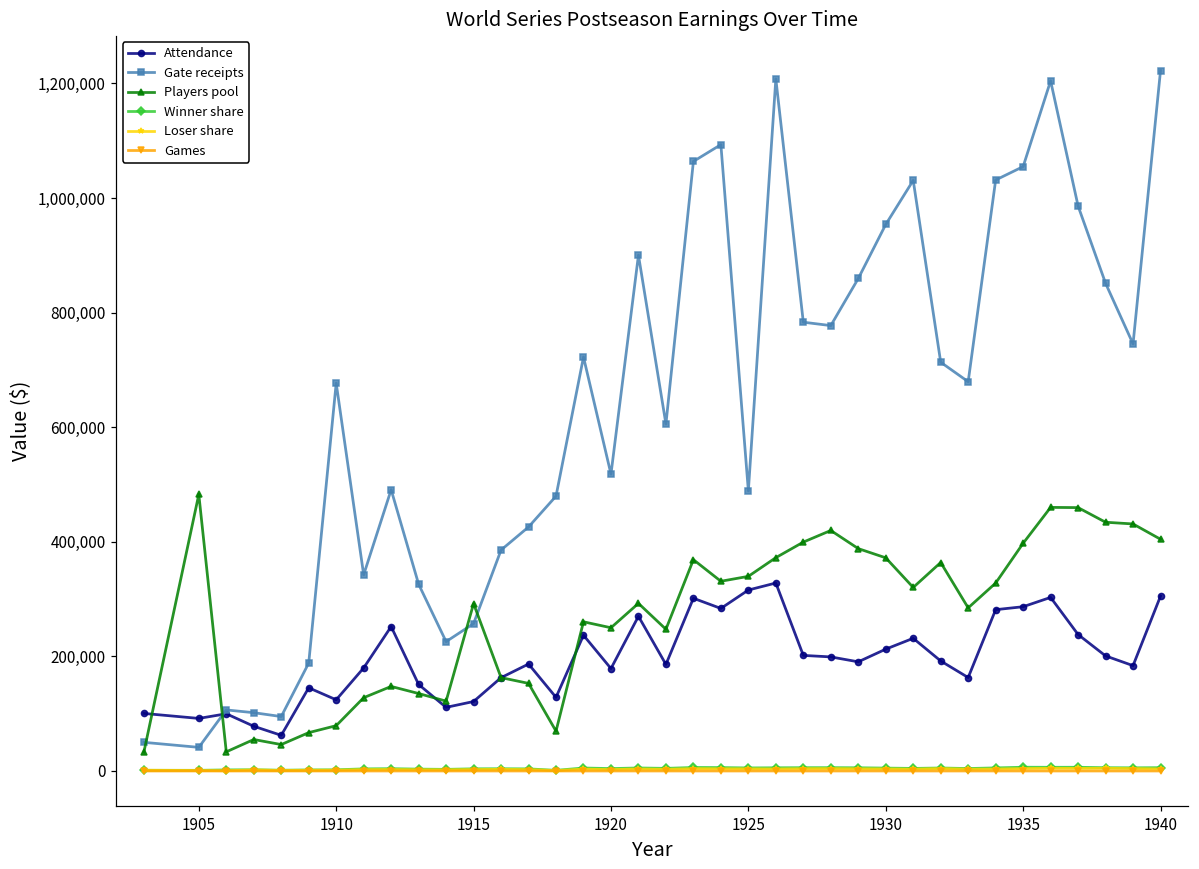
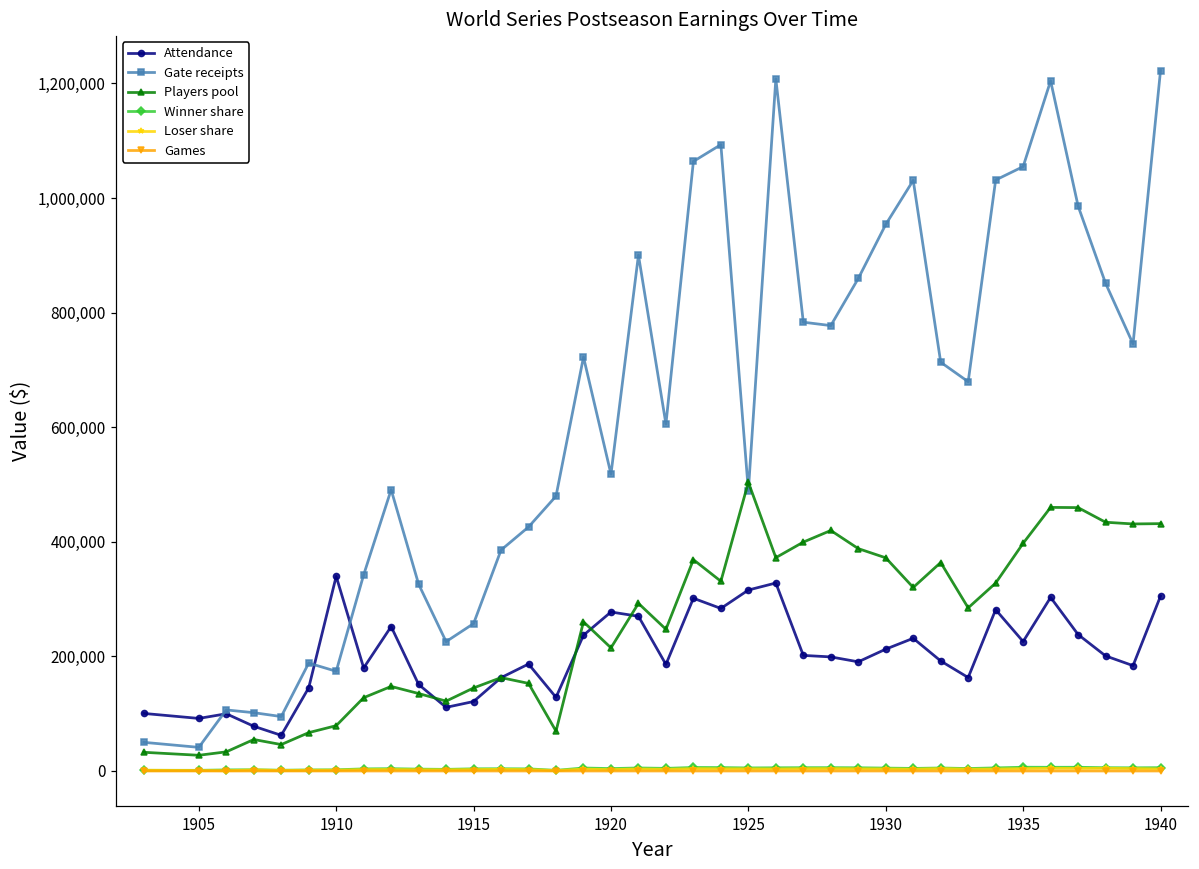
Players pool, 1905: 480,000 -> 30,000
Attendance, 1910: 120,000 -> 340,000
Gate receipts, 1910: 680,000 -> 170,000
Players pool, 1915: 290,000 -> 140,000
Attendance, 1920: 180,000 -> 280,000
Players pool, 1920: 250,000 -> 210,000
Players pool, 1925: 340,000 -> 500,000
Attendance, 1935: 290,000 -> 230,000
Players pool, 1940: 400,000 -> 430,000
